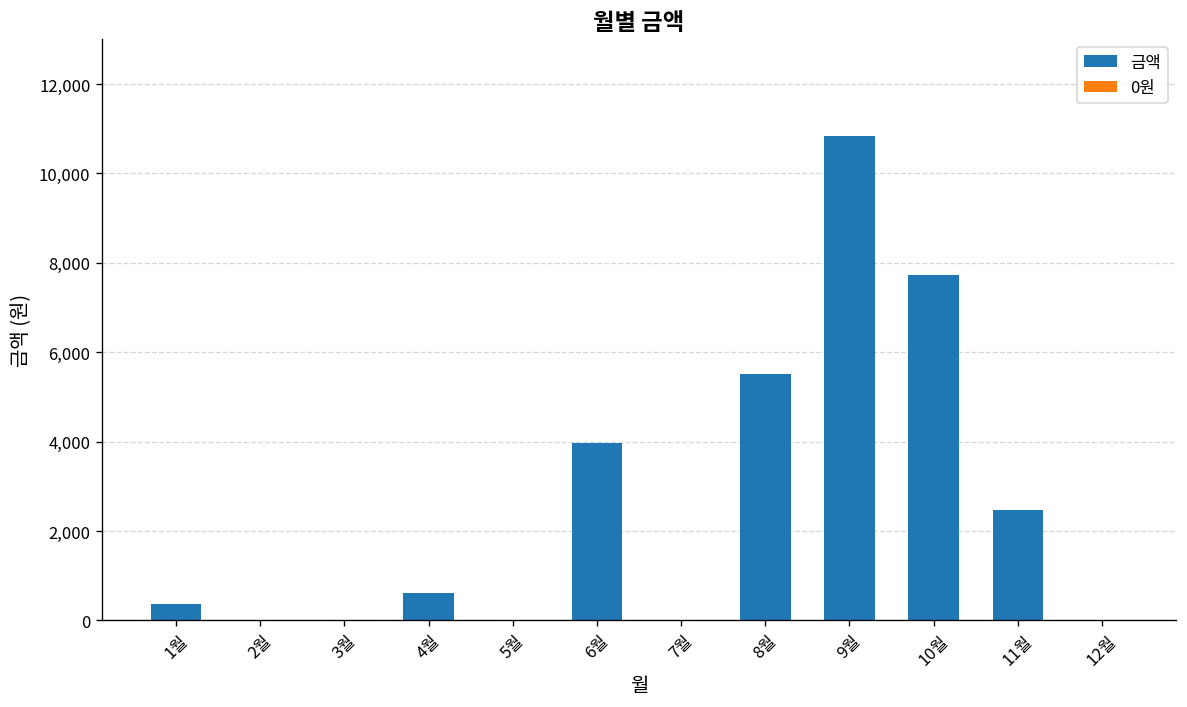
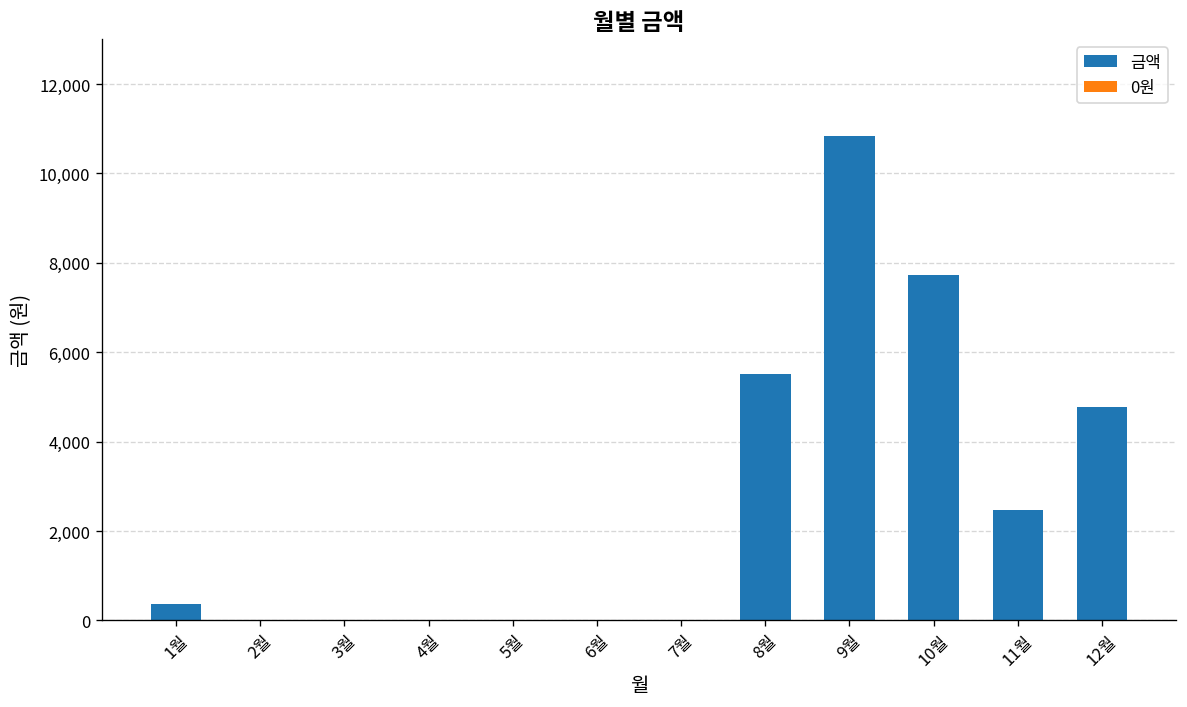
4월: 600 -> 0
6월: 4,000 -> 0
12월: 0 -> 4,800
